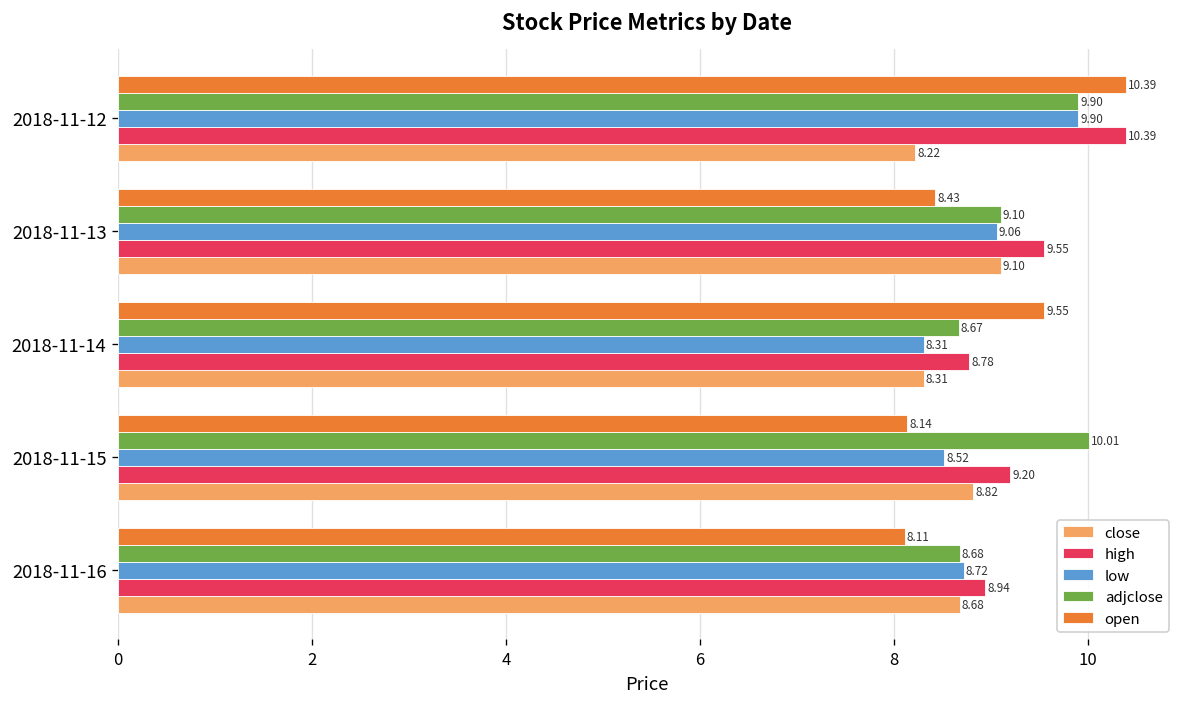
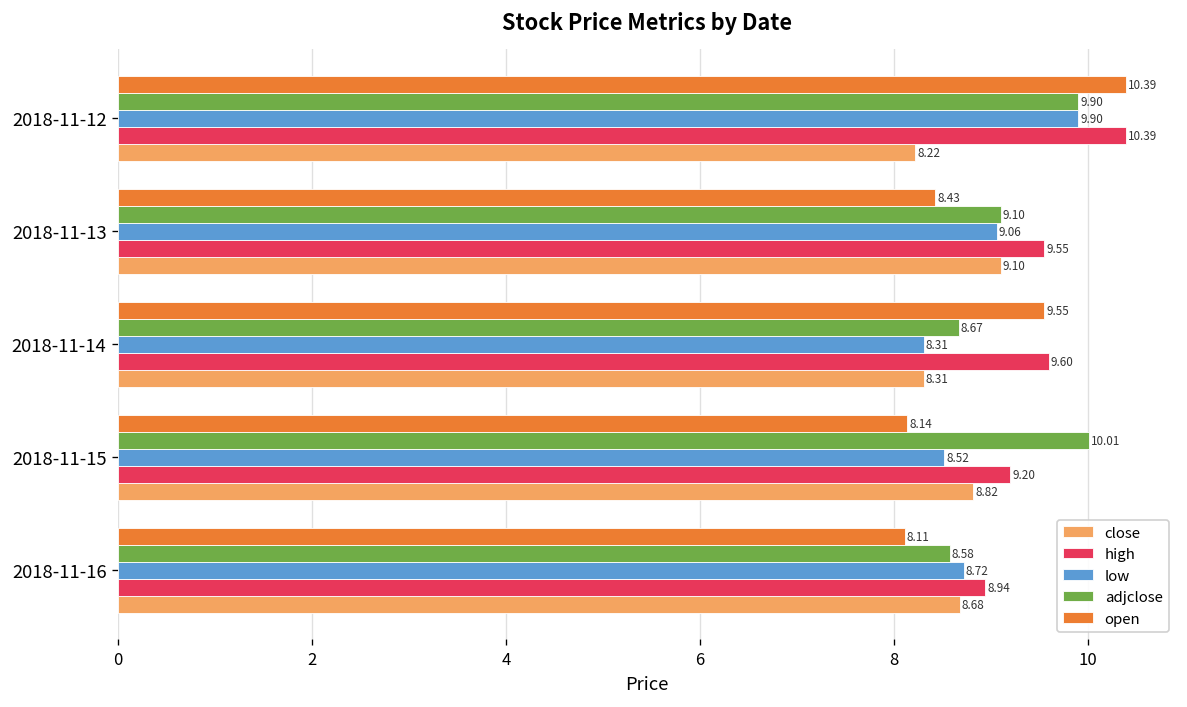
high, 2018-11-14: 8.78 -> 9.60
adjclose, 2018-11-16: 8.68 -> 8.58
